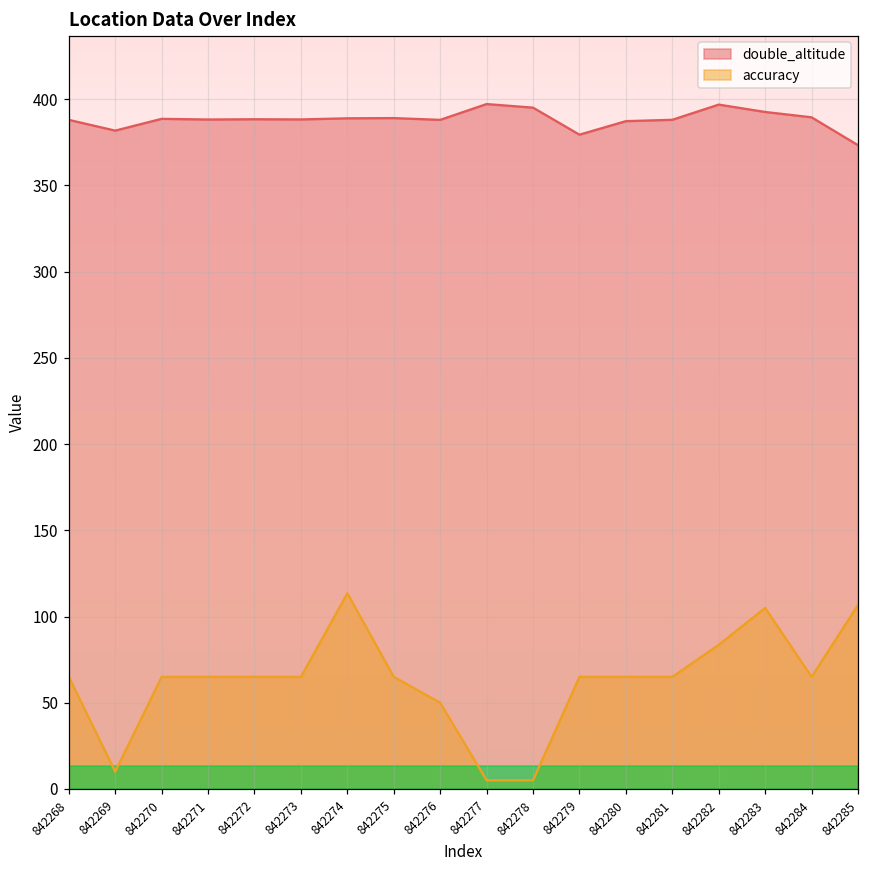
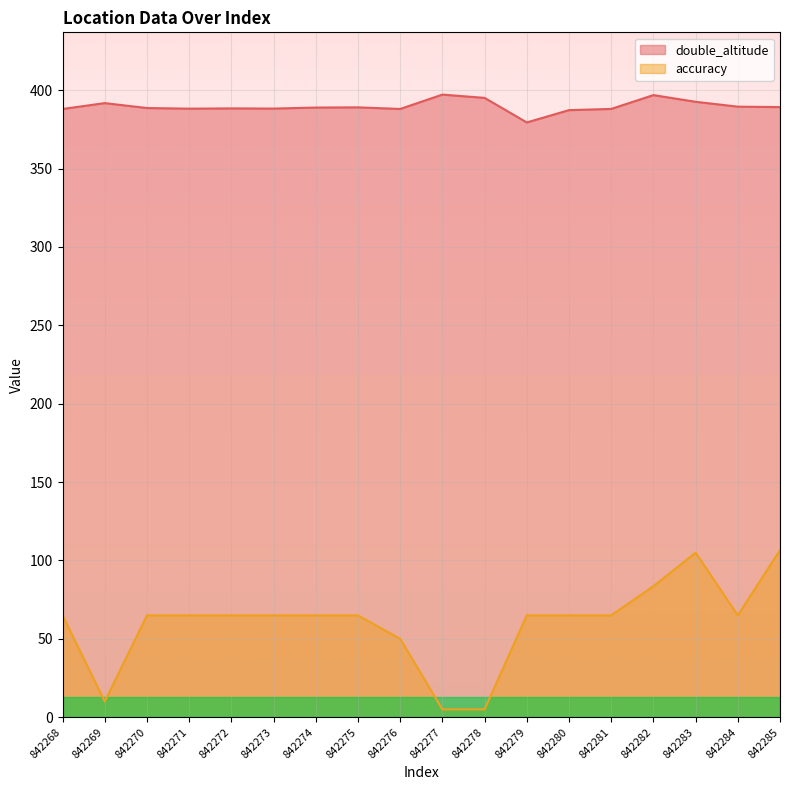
double_altitude, 842269: 382 -> 392
accuracy, 842274: 114 -> 65
double_altitude, 842285: 373 -> 389
